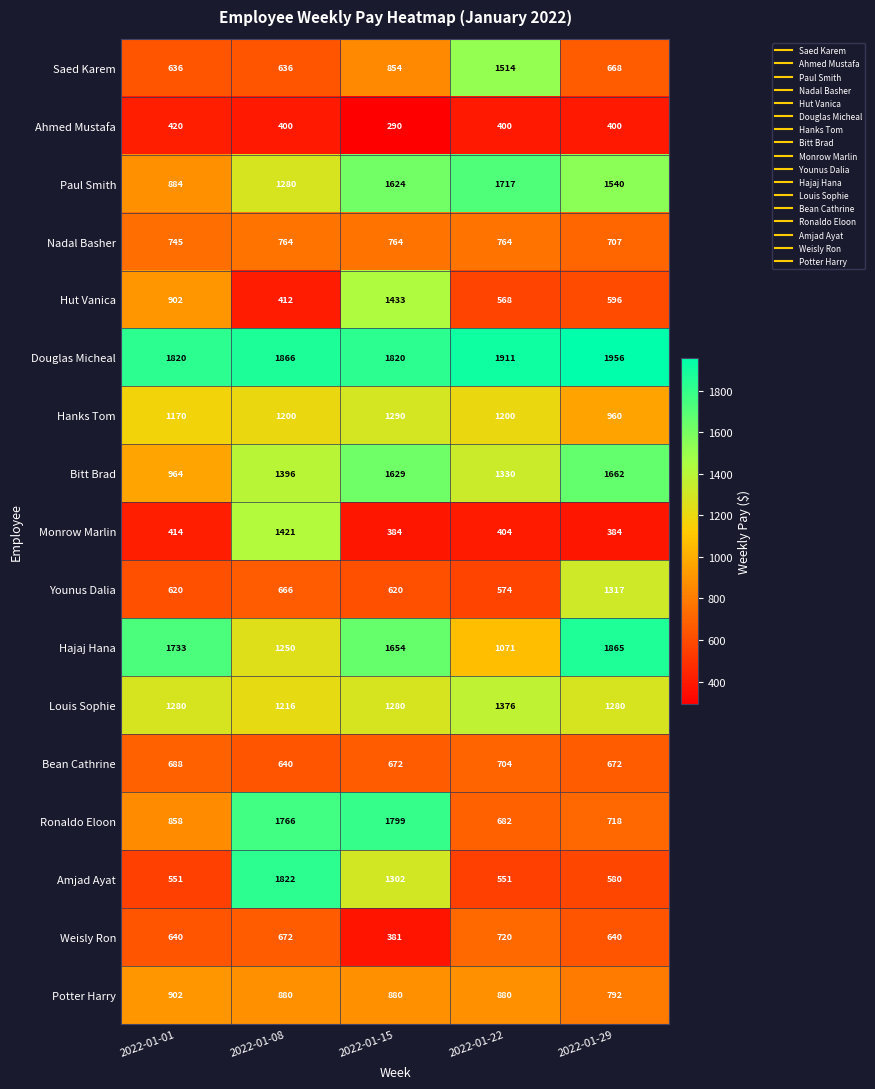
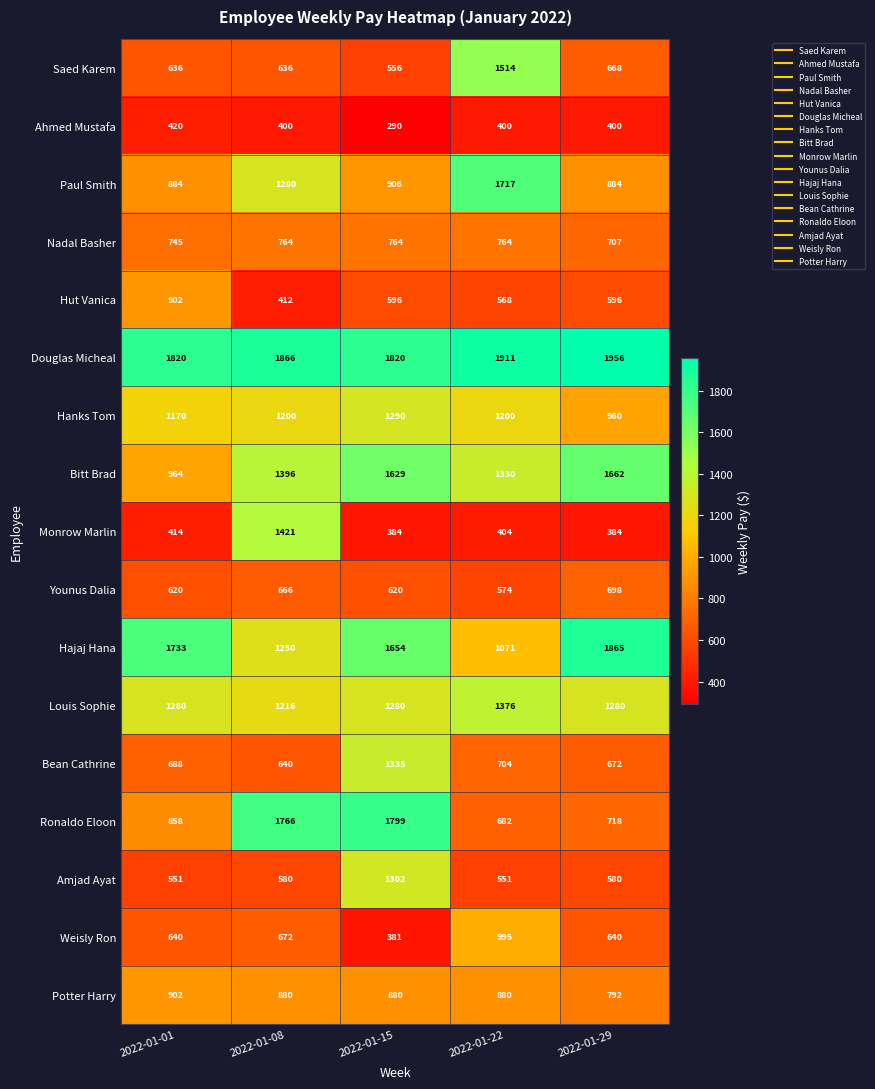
Saed Karem, 2022-01-15: 854 -> 556
Paul Smith, 2022-01-15: 1624 -> 906
Paul Smith, 2022-01-29: 1540 -> 884
Hut Vanica, 2022-01-15: 1433 -> 596
Younus Dalia, 2022-01-29: 1317 -> 698
Bean Cathrine, 2022-01-15: 672 -> 1335
Amjad Ayat, 2022-01-08: 1822 -> 580
Weisly Ron, 2022-01-22: 720 -> 995
